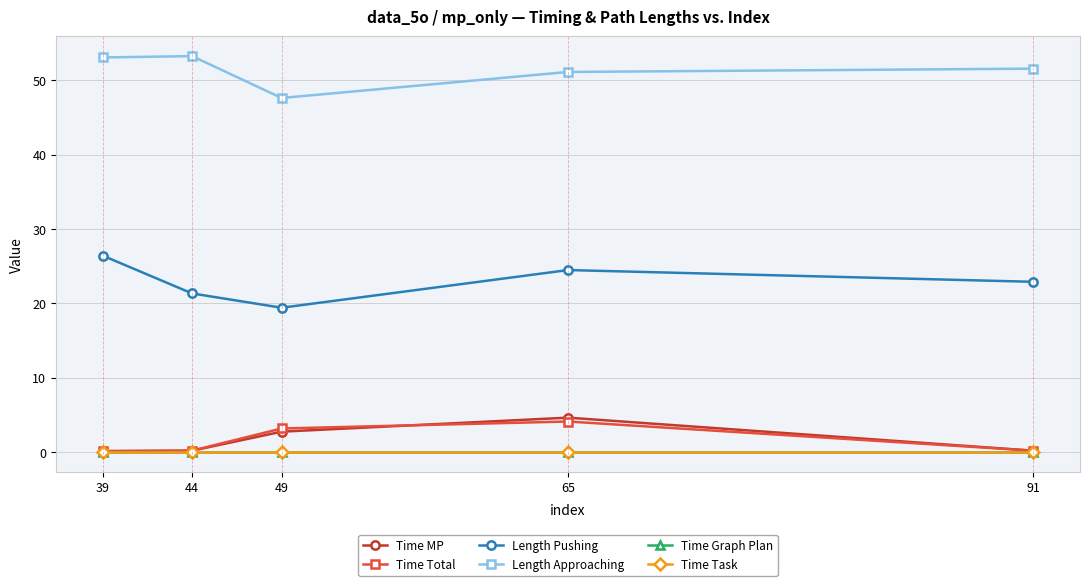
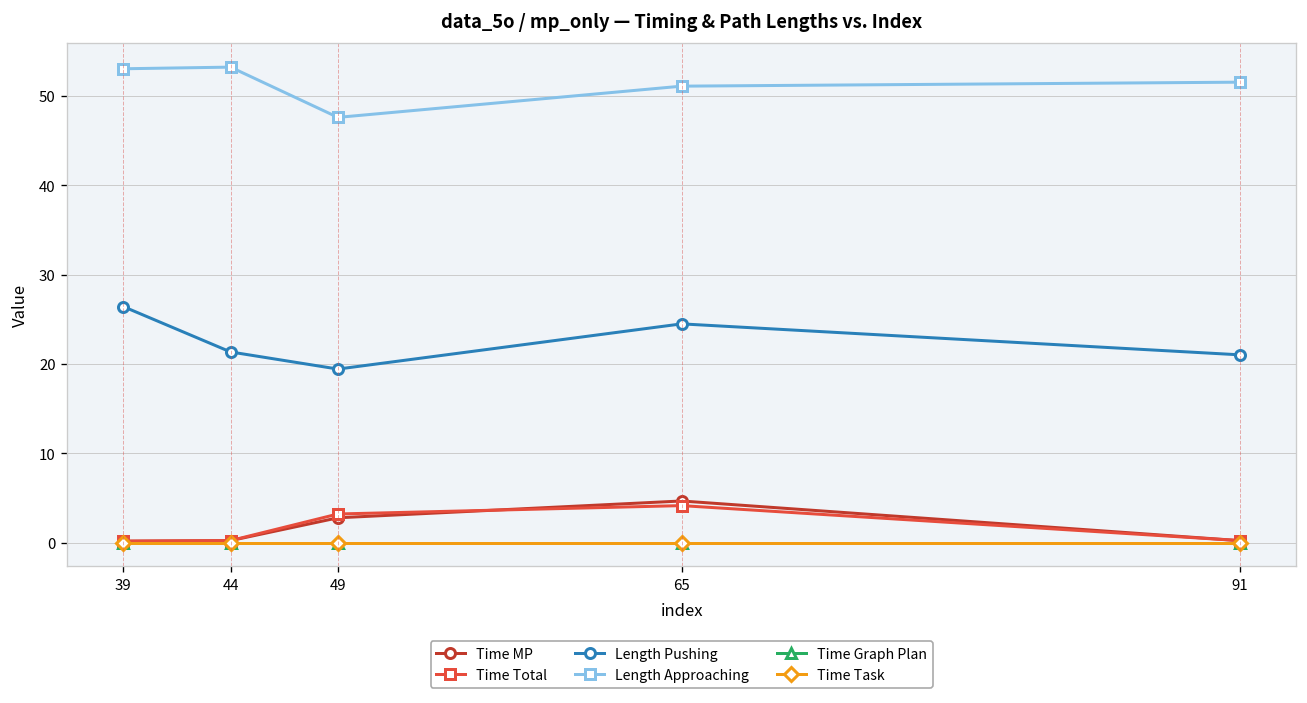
Length Pushing, 91: 23 -> 21
